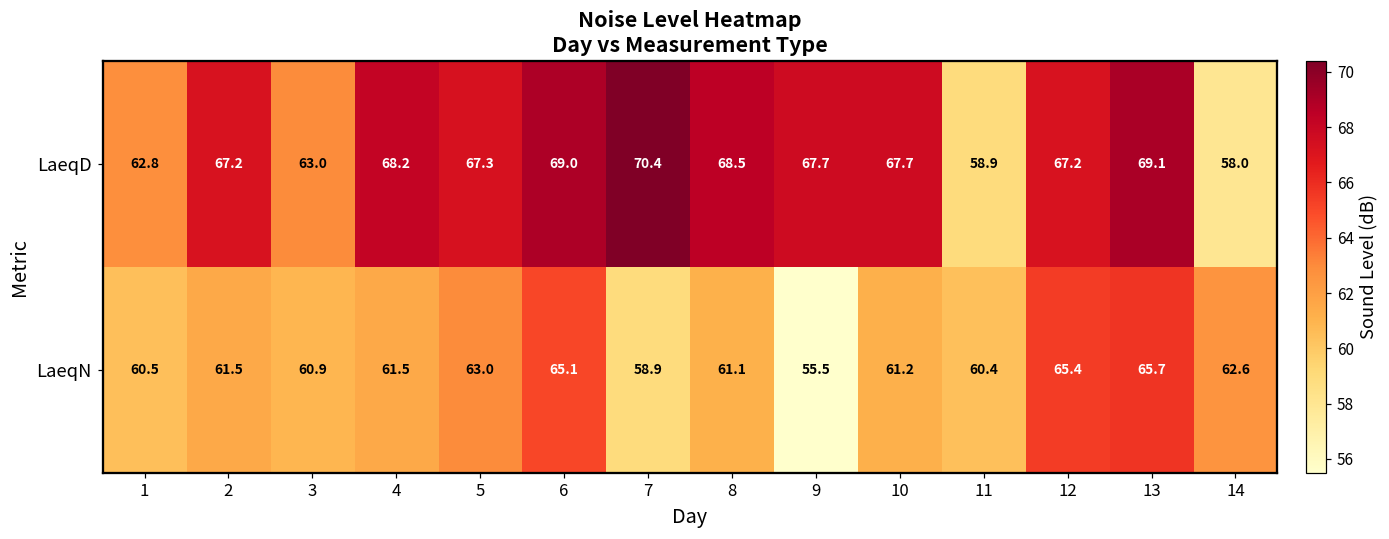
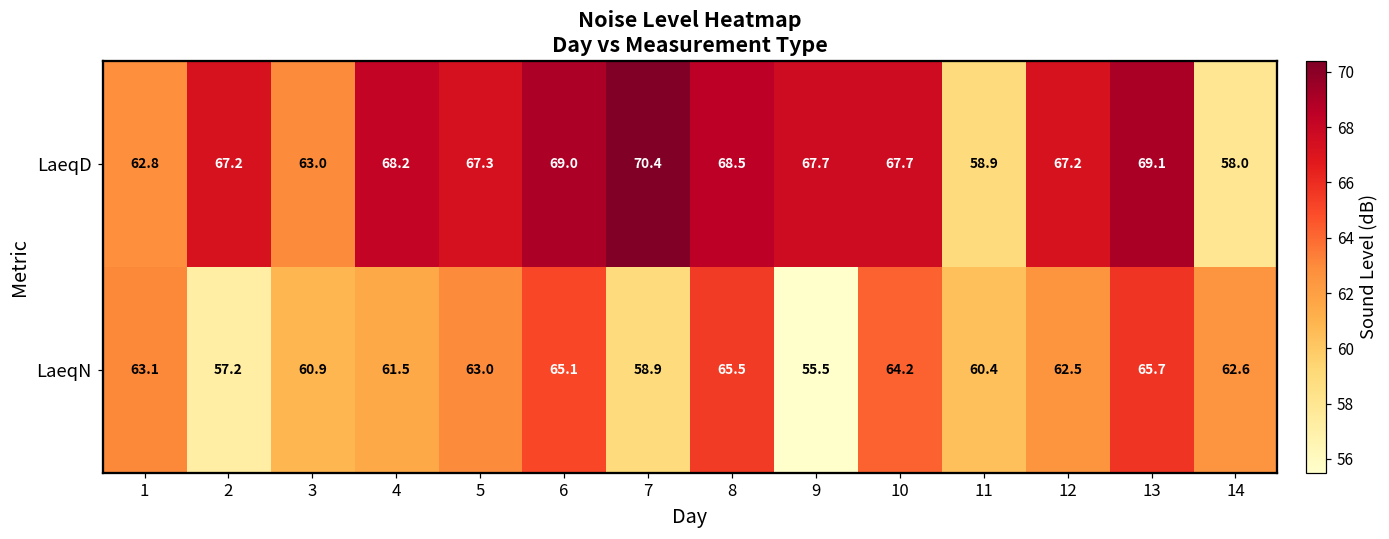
LaeqN, 1: 60.5 -> 63.1
LaeqN, 2: 61.5 -> 57.2
LaeqN, 8: 61.1 -> 65.5
LaeqN, 10: 61.2 -> 64.2
LaeqN, 12: 65.4 -> 62.5
